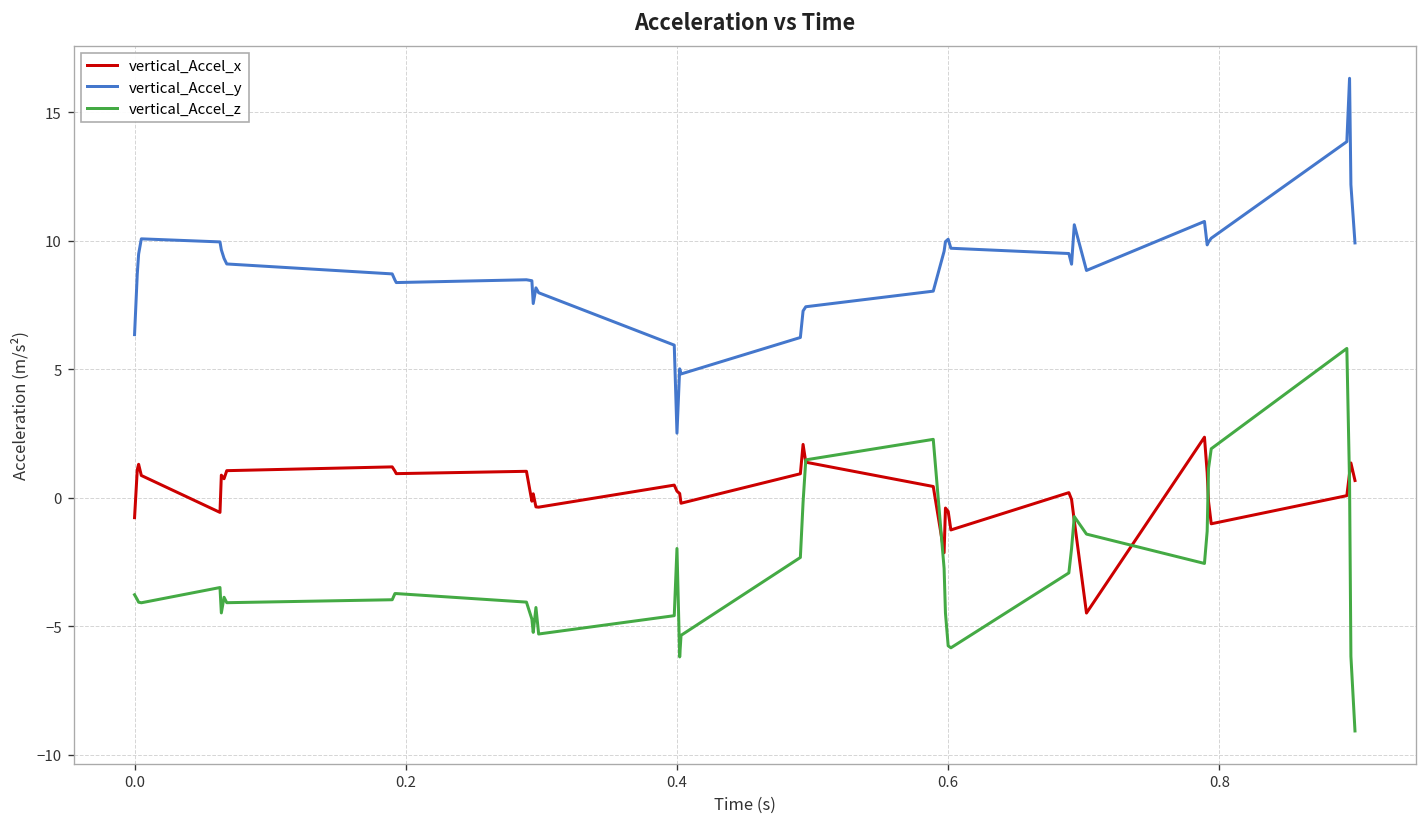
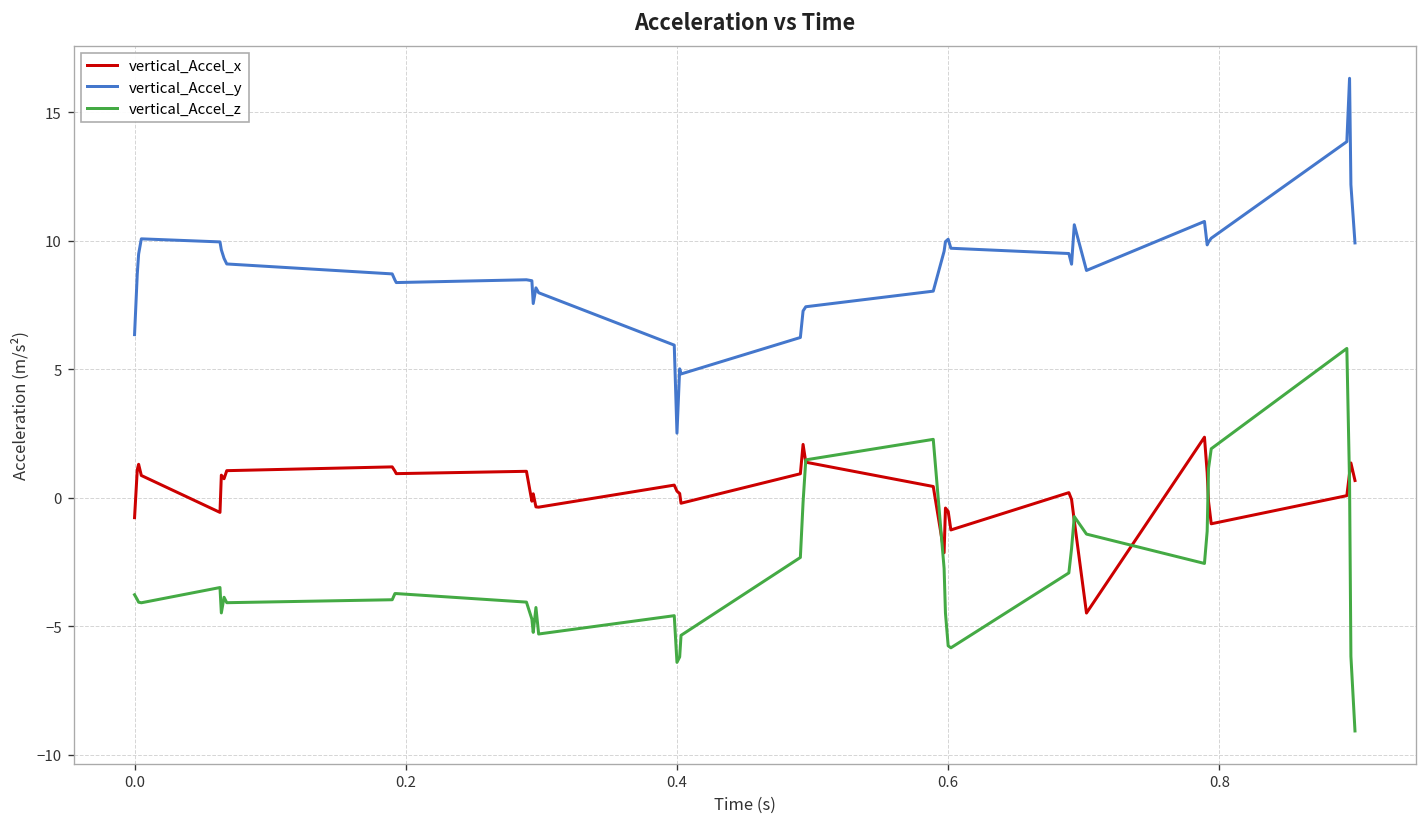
vertical_Accel_z, 0.4: -2.0 -> -6.4
